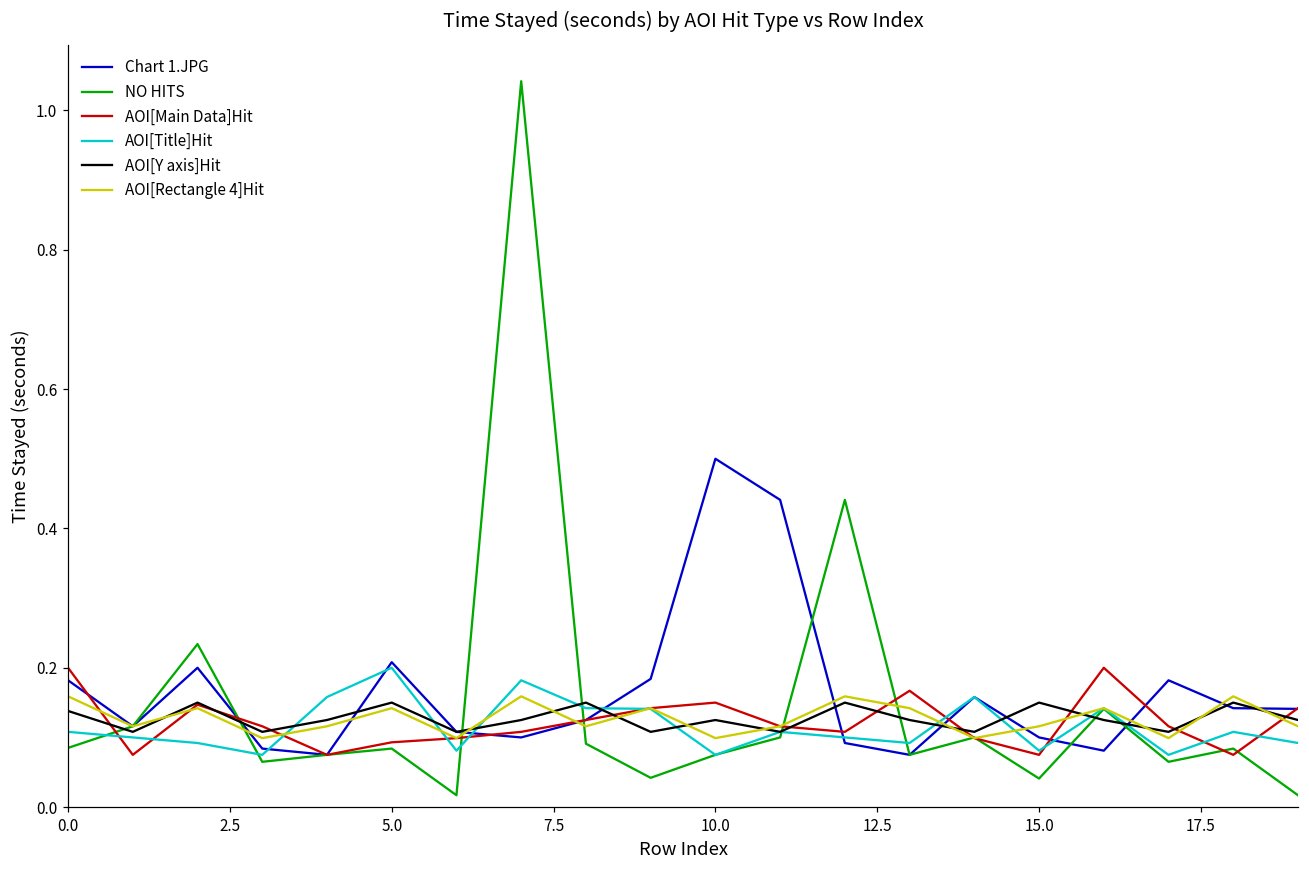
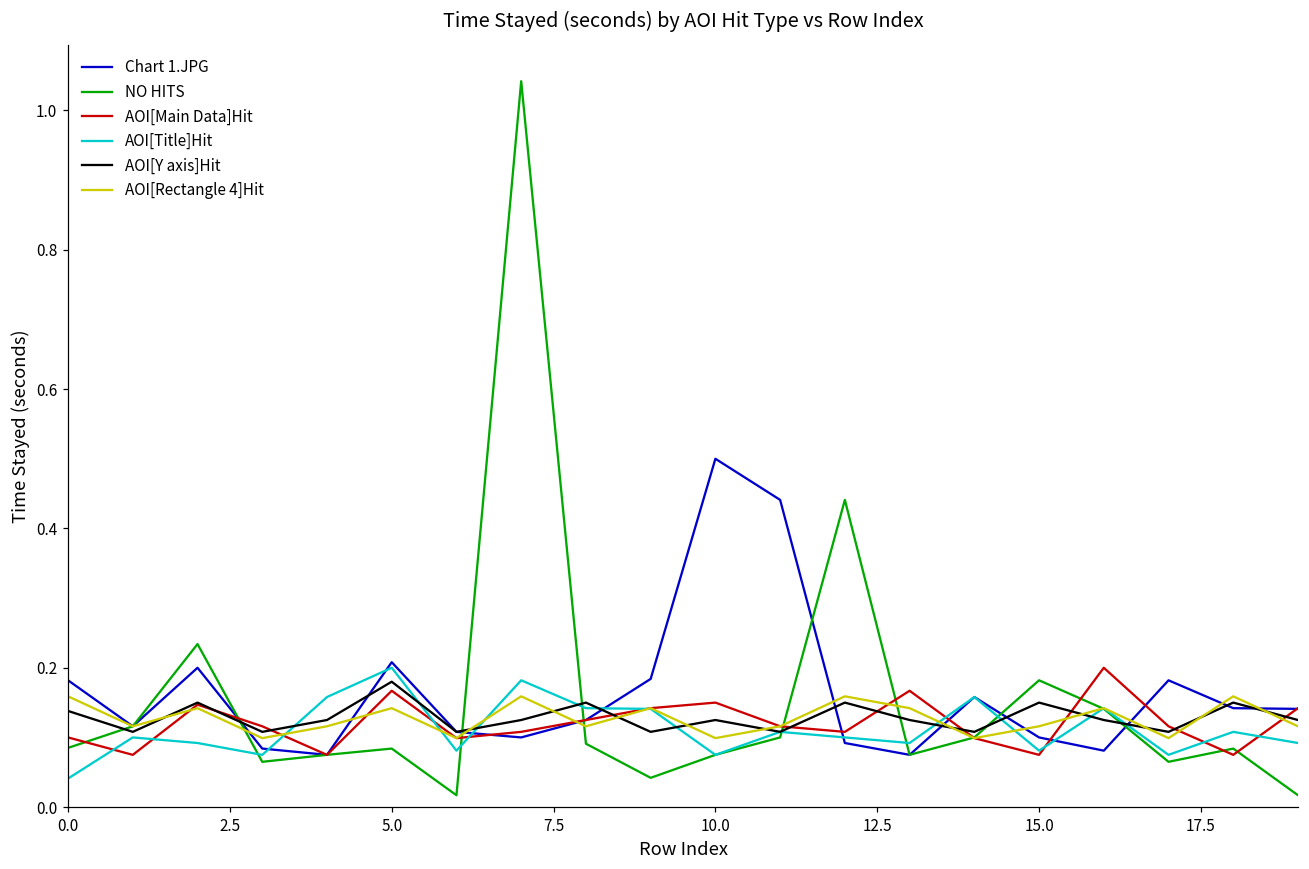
AOI[Main Data]Hit, 0.0: 0.2 -> 0.1
AOI[Title]Hit, 0.0: 0.11 -> 0.04
AOI[Main Data]Hit, 5.0: 0.09 -> 0.17
AOI[Y axis]Hit, 5.0: 0.15 -> 0.18
NO HITS, 15.0: 0.04 -> 0.18
